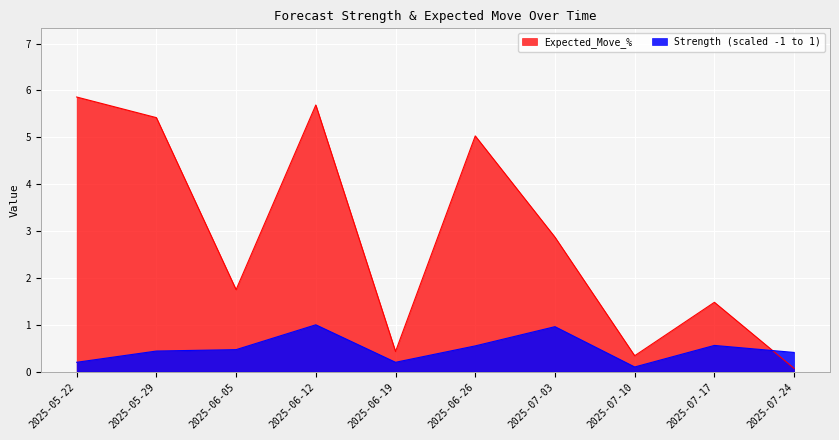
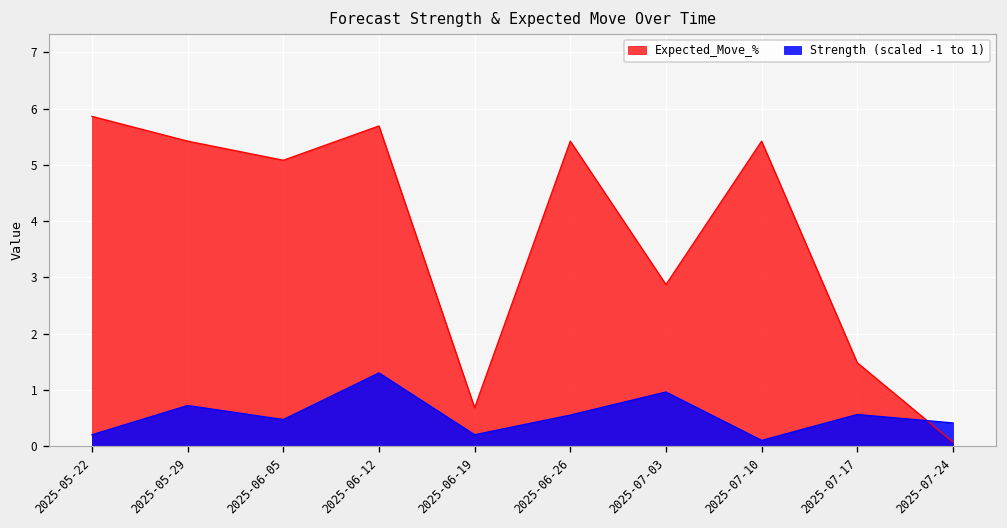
Strength (scaled -1 to 1), 2025-05-29: 0.4 -> 0.7
Expected_Move_%, 2025-06-05: 1.8 -> 5.1
Strength (scaled -1 to 1), 2025-06-12: 1.0 -> 1.3
Expected_Move_%, 2025-06-19: 0.4 -> 0.7
Expected_Move_%, 2025-06-26: 5.0 -> 5.4
Expected_Move_%, 2025-07-10: 0.3 -> 5.4
